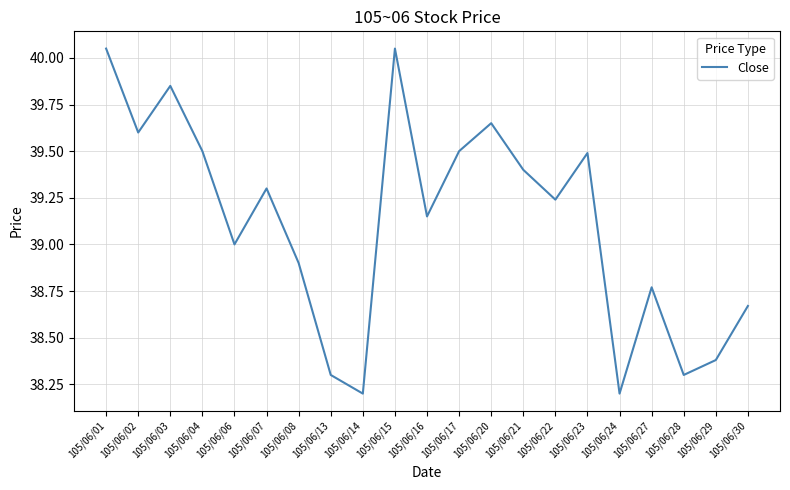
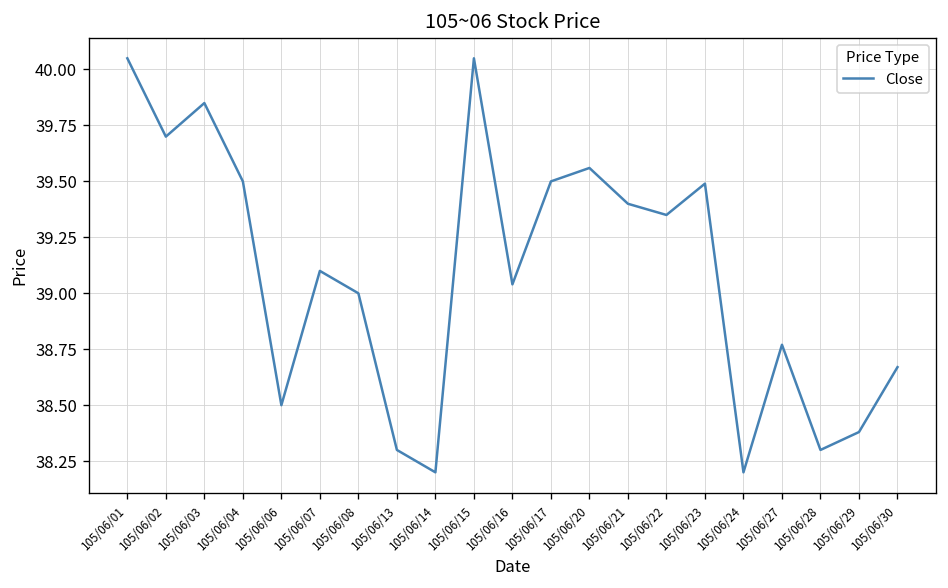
105/06/02: 39.6 -> 39.7
105/06/06: 39.0 -> 38.5
105/06/07: 39.3 -> 39.1
105/06/08: 38.9 -> 39.0
105/06/16: 39.15 -> 39.04
105/06/20: 39.65 -> 39.56
105/06/22: 39.24 -> 39.35
